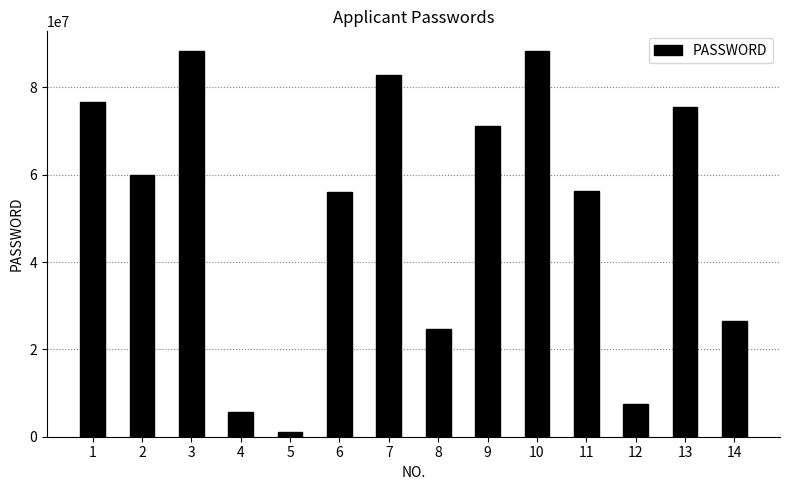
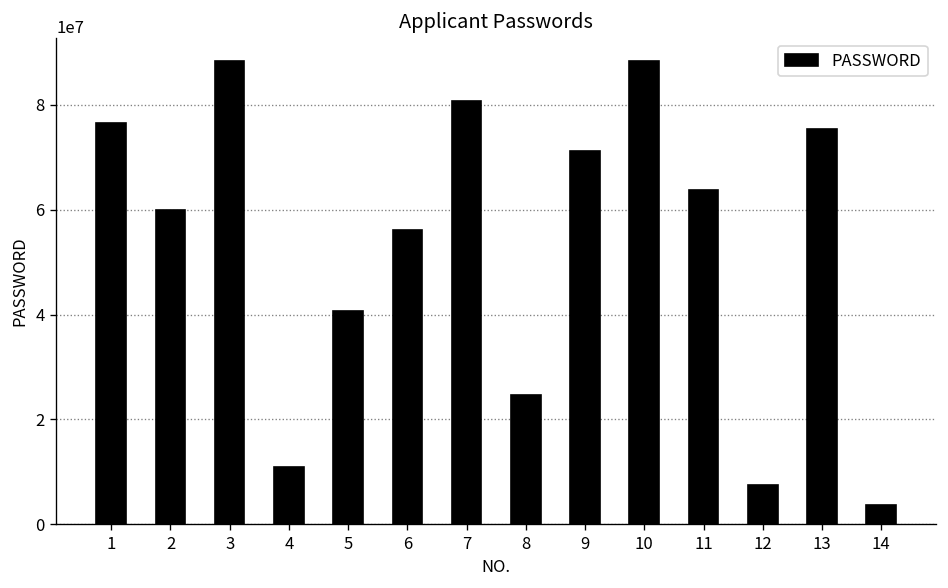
4: 6000000 -> 11000000
5: 1000000 -> 41000000
7: 83000000 -> 81000000
11: 56000000 -> 64000000
14: 27000000 -> 4000000
